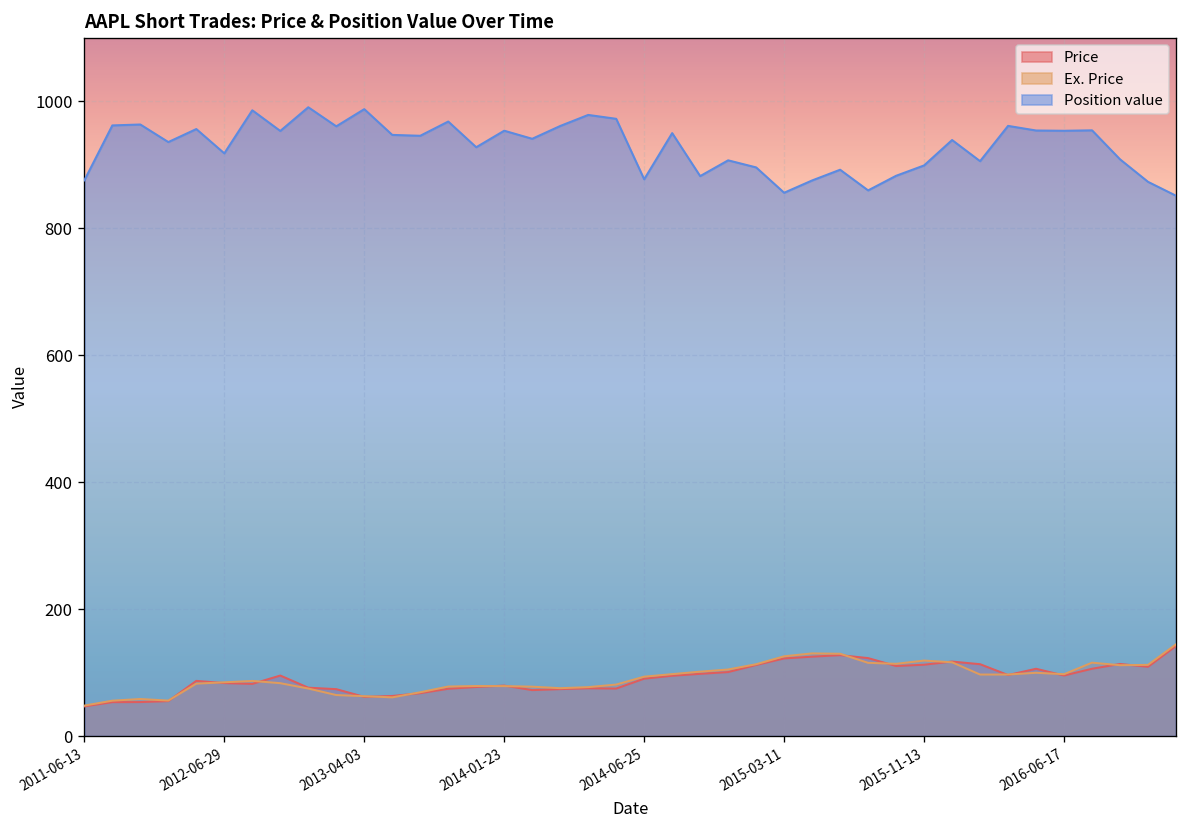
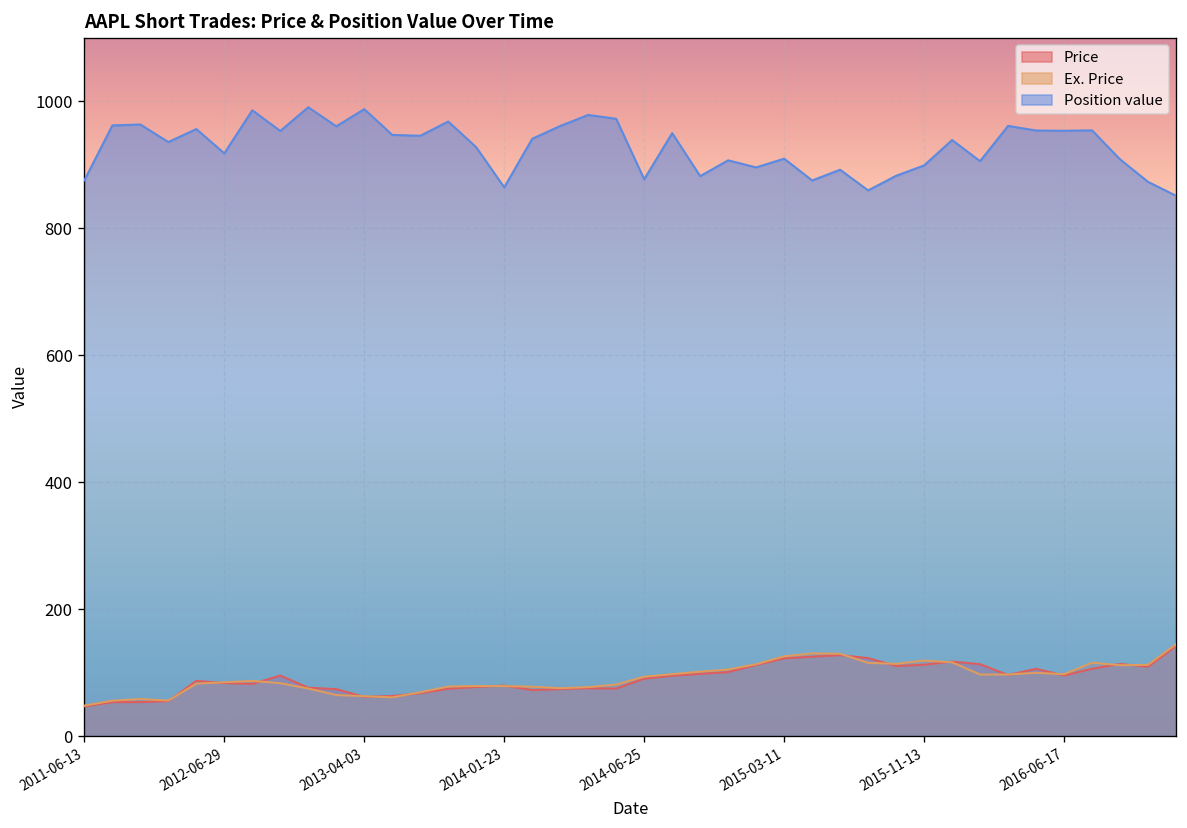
Position value, 2014-01-23: 950 -> 860
Position value, 2015-03-11: 860 -> 910
